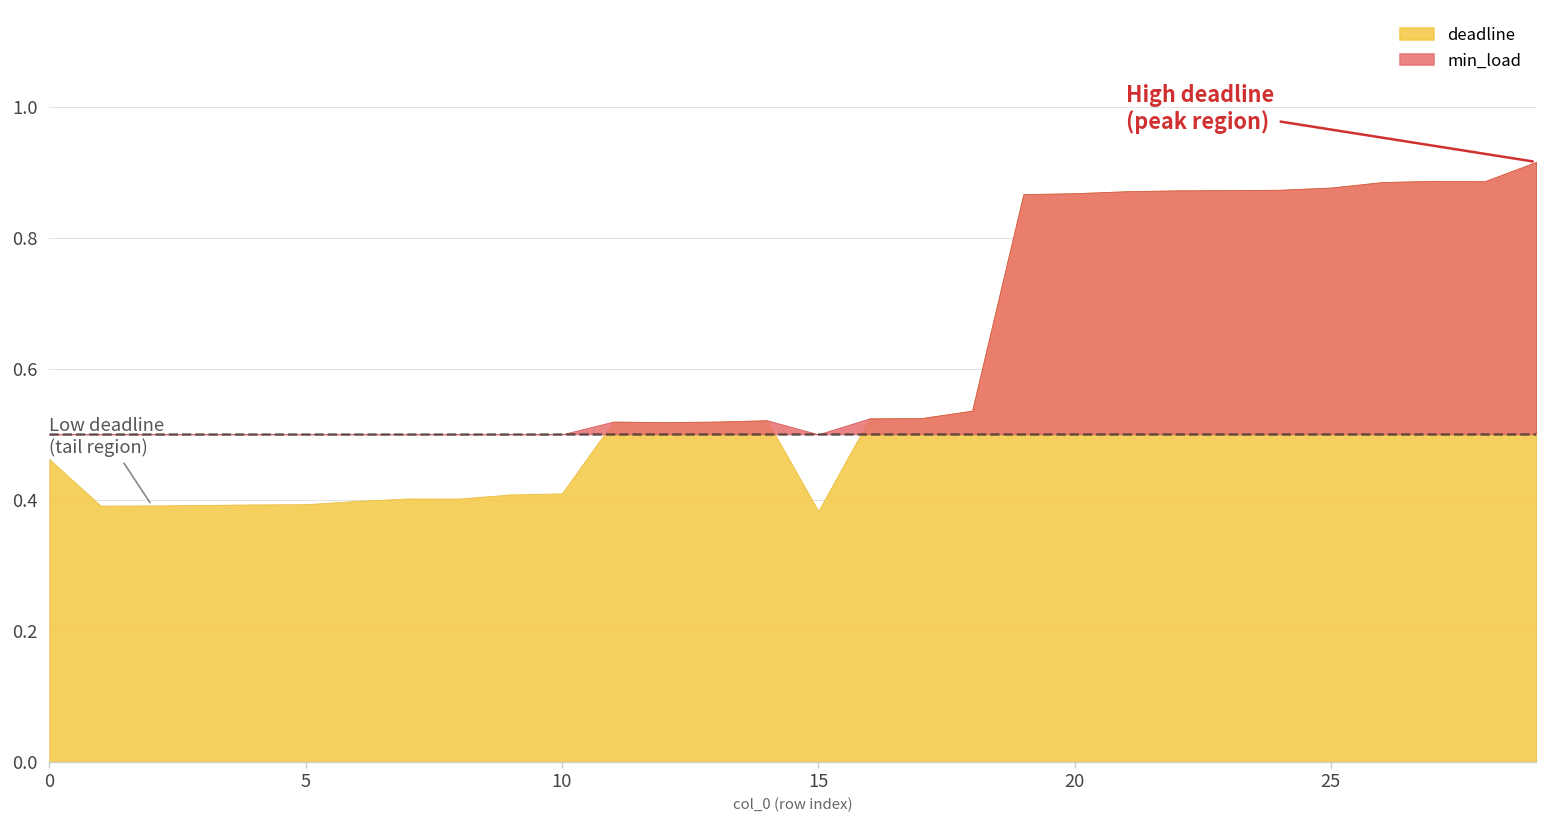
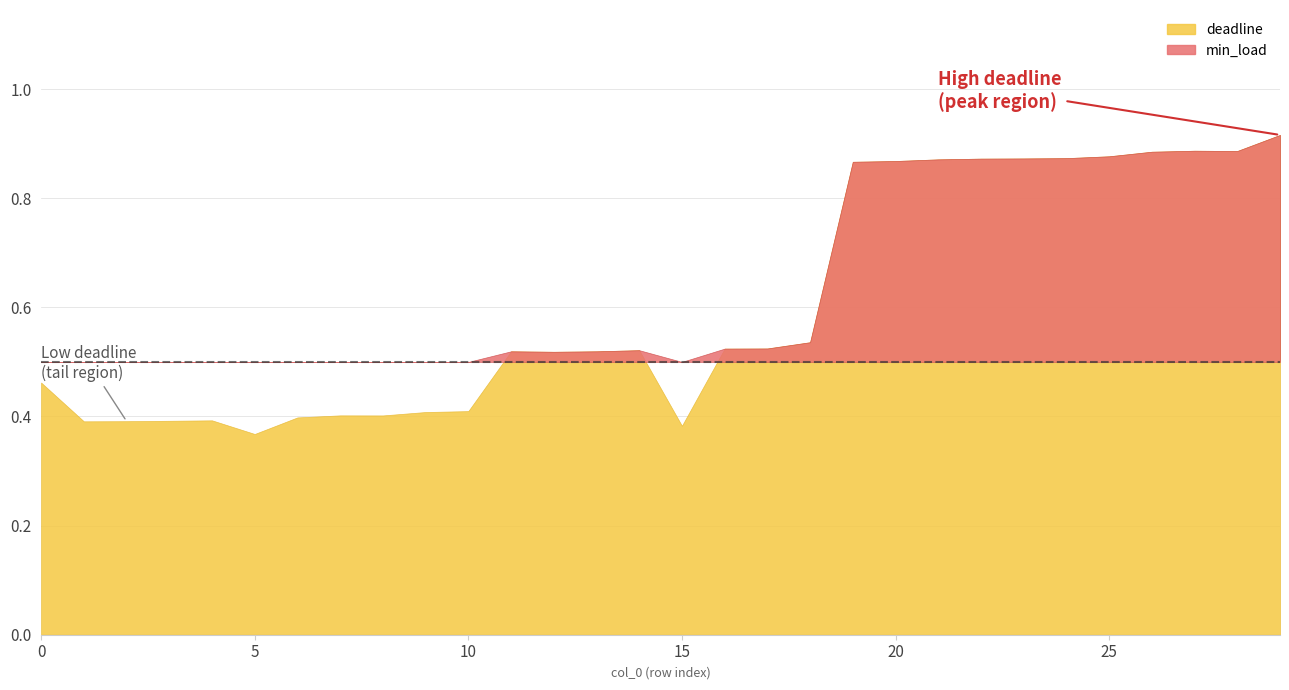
deadline, 5: 0.39 -> 0.37
